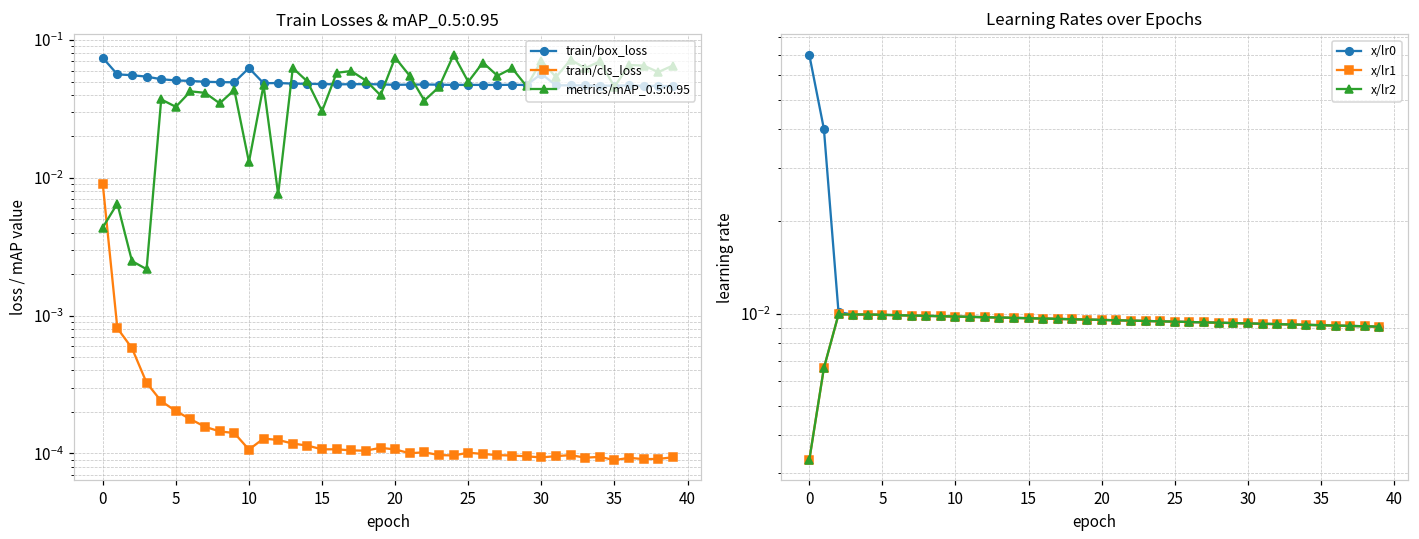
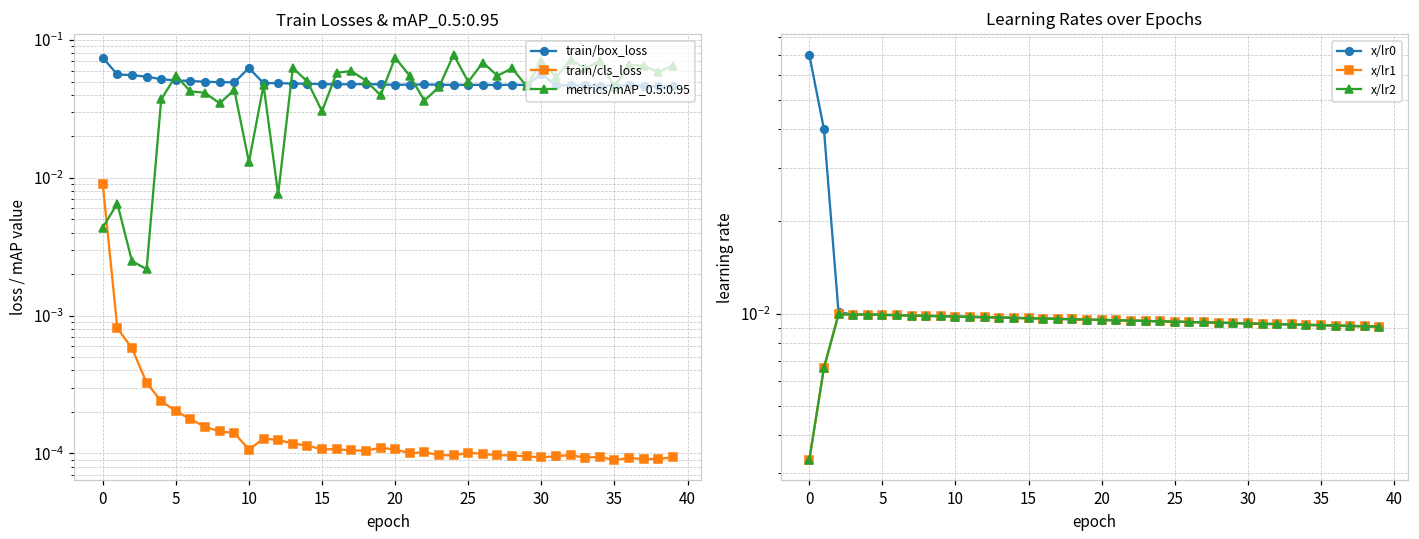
Train Losses & mAP_0.5:0.95, metrics/mAP_0.5:0.95, 5: 0.033 -> 0.06
